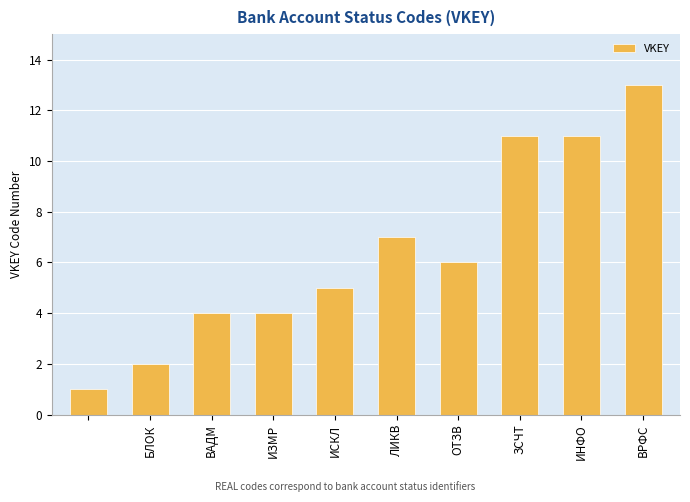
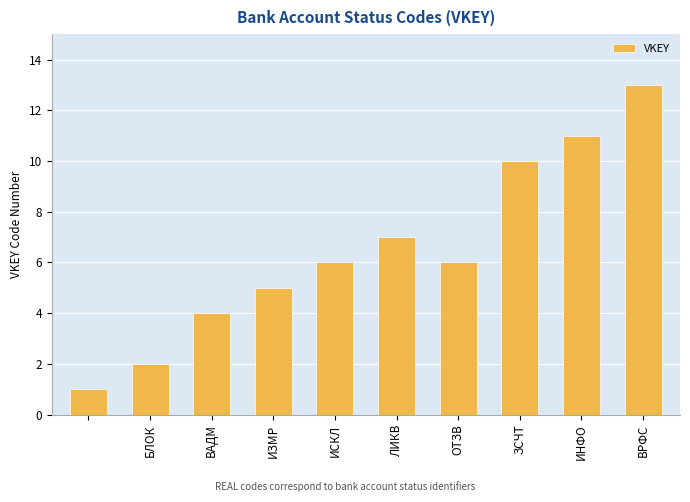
ИЗМР: 4 -> 5
ИСКЛ: 5 -> 6
ЗСЧТ: 11 -> 10
